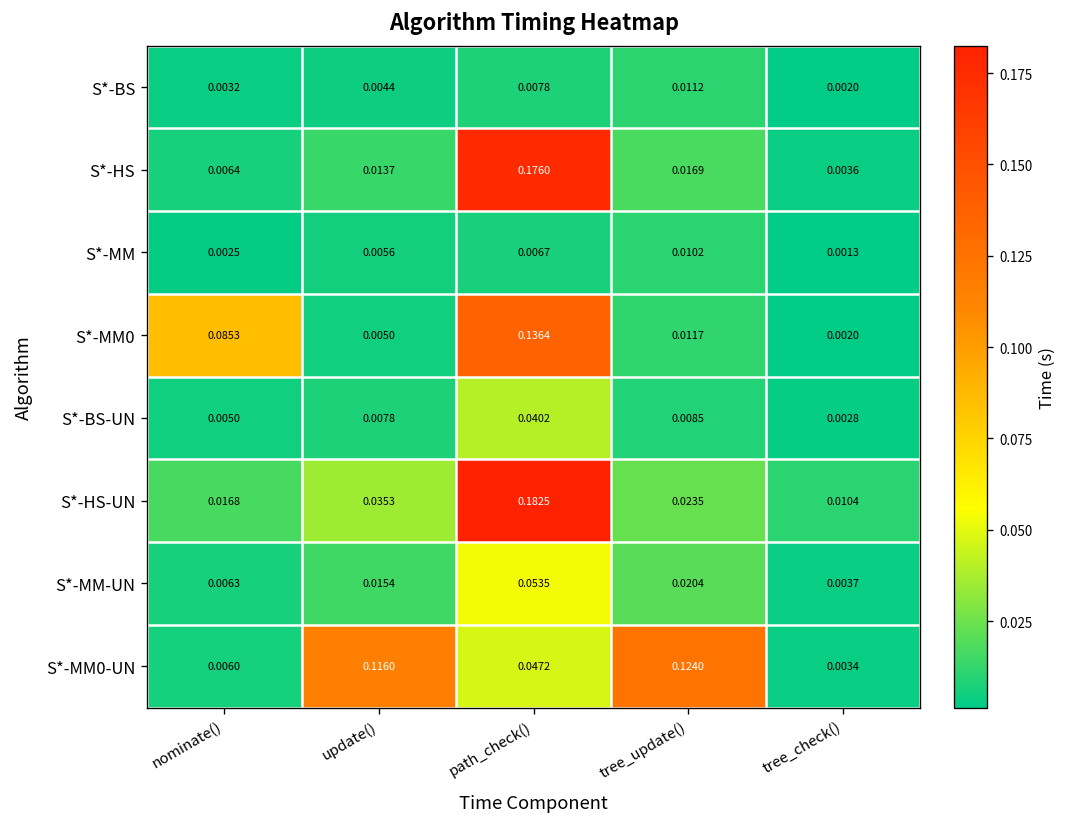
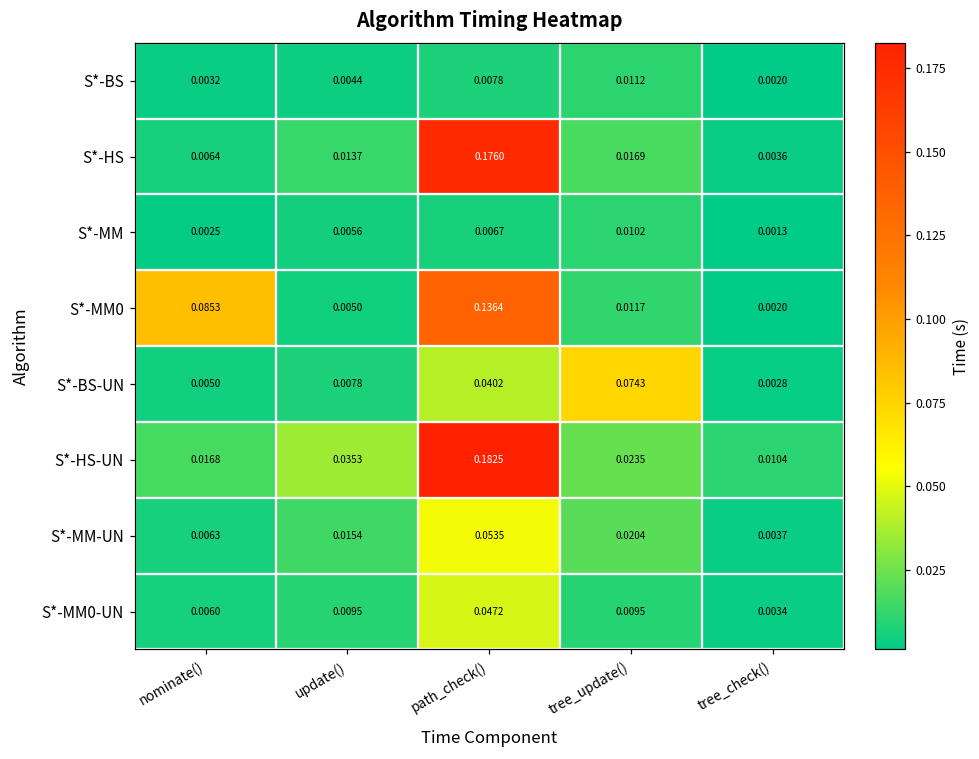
S*-BS-UN, tree_update(): 0.0085 -> 0.0743
S*-MM0-UN, update(): 0.1160 -> 0.0095
S*-MM0-UN, tree_update(): 0.1240 -> 0.0095
